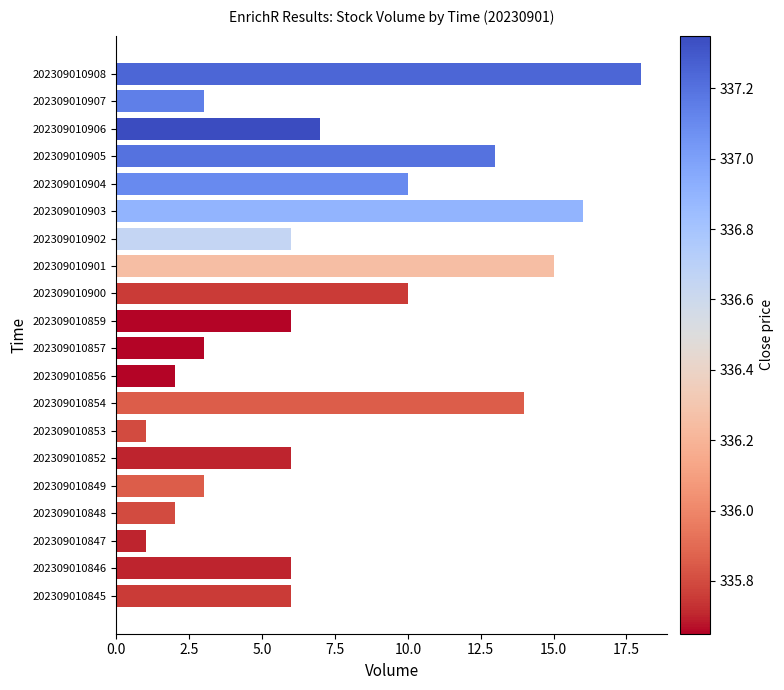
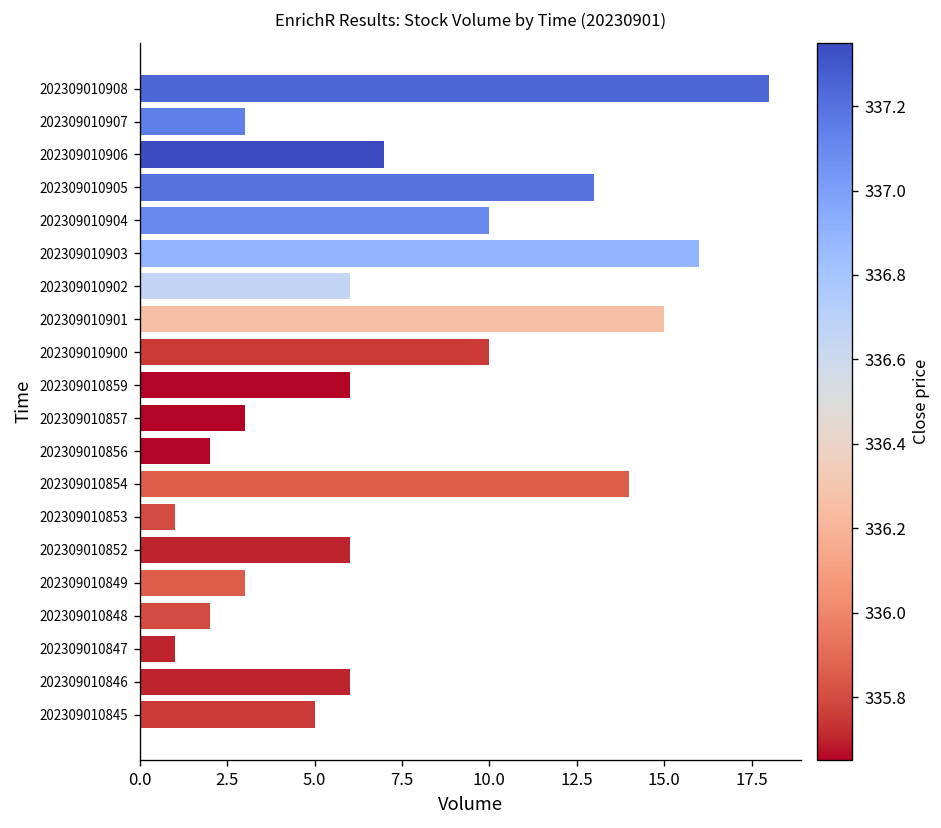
202309010845: 6 -> 5
